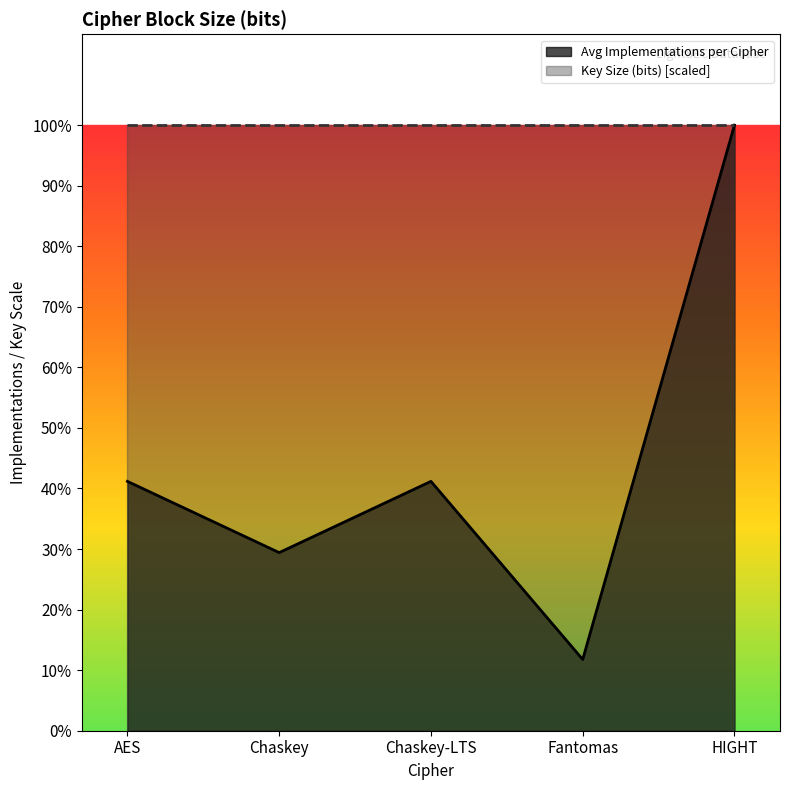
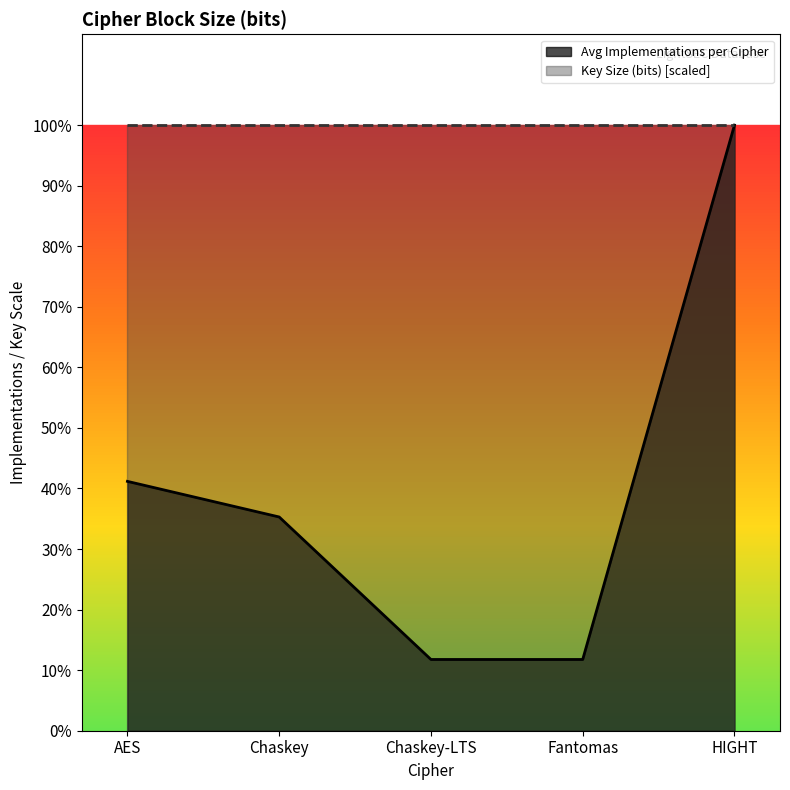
Avg Implementations per Cipher, Chaskey: 29% -> 35%
Avg Implementations per Cipher, Chaskey-LTS: 41% -> 12%
